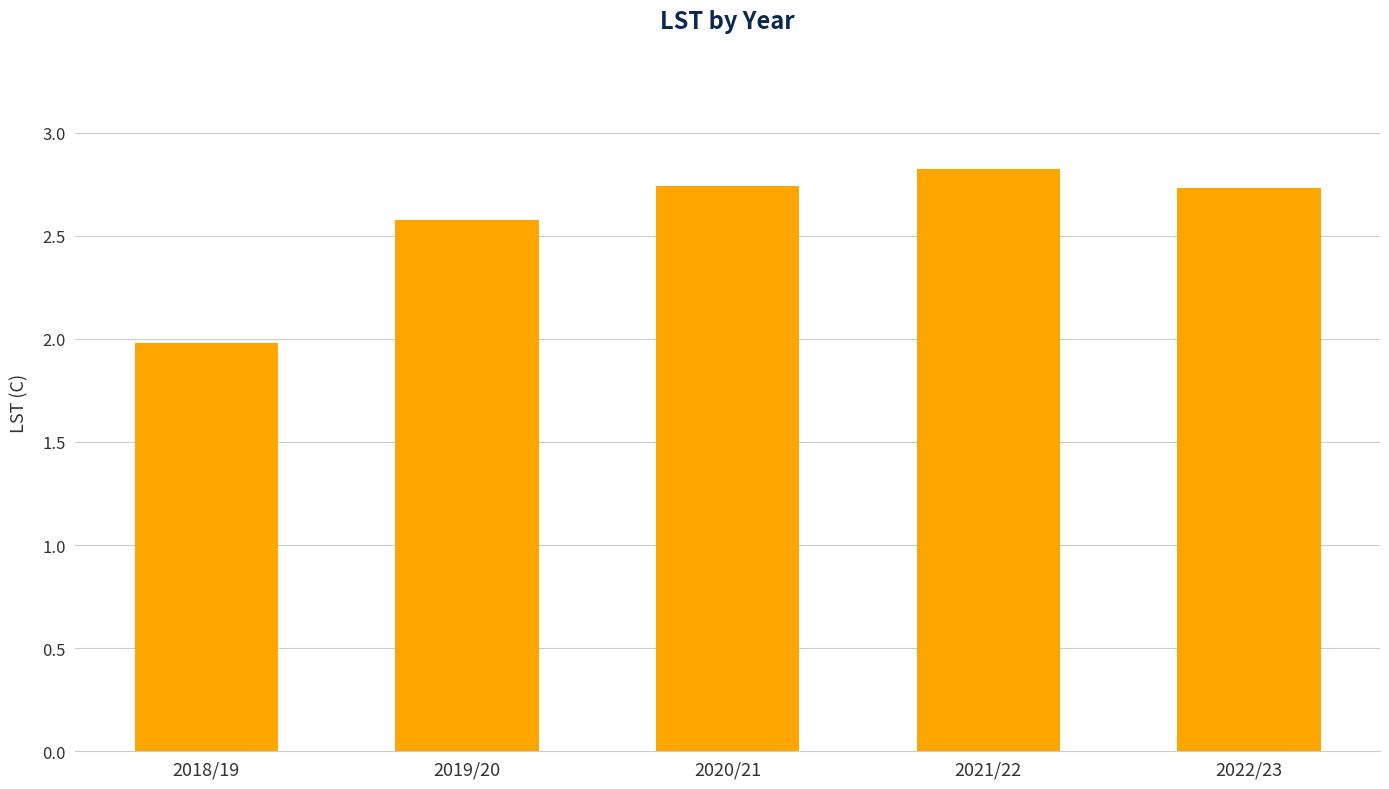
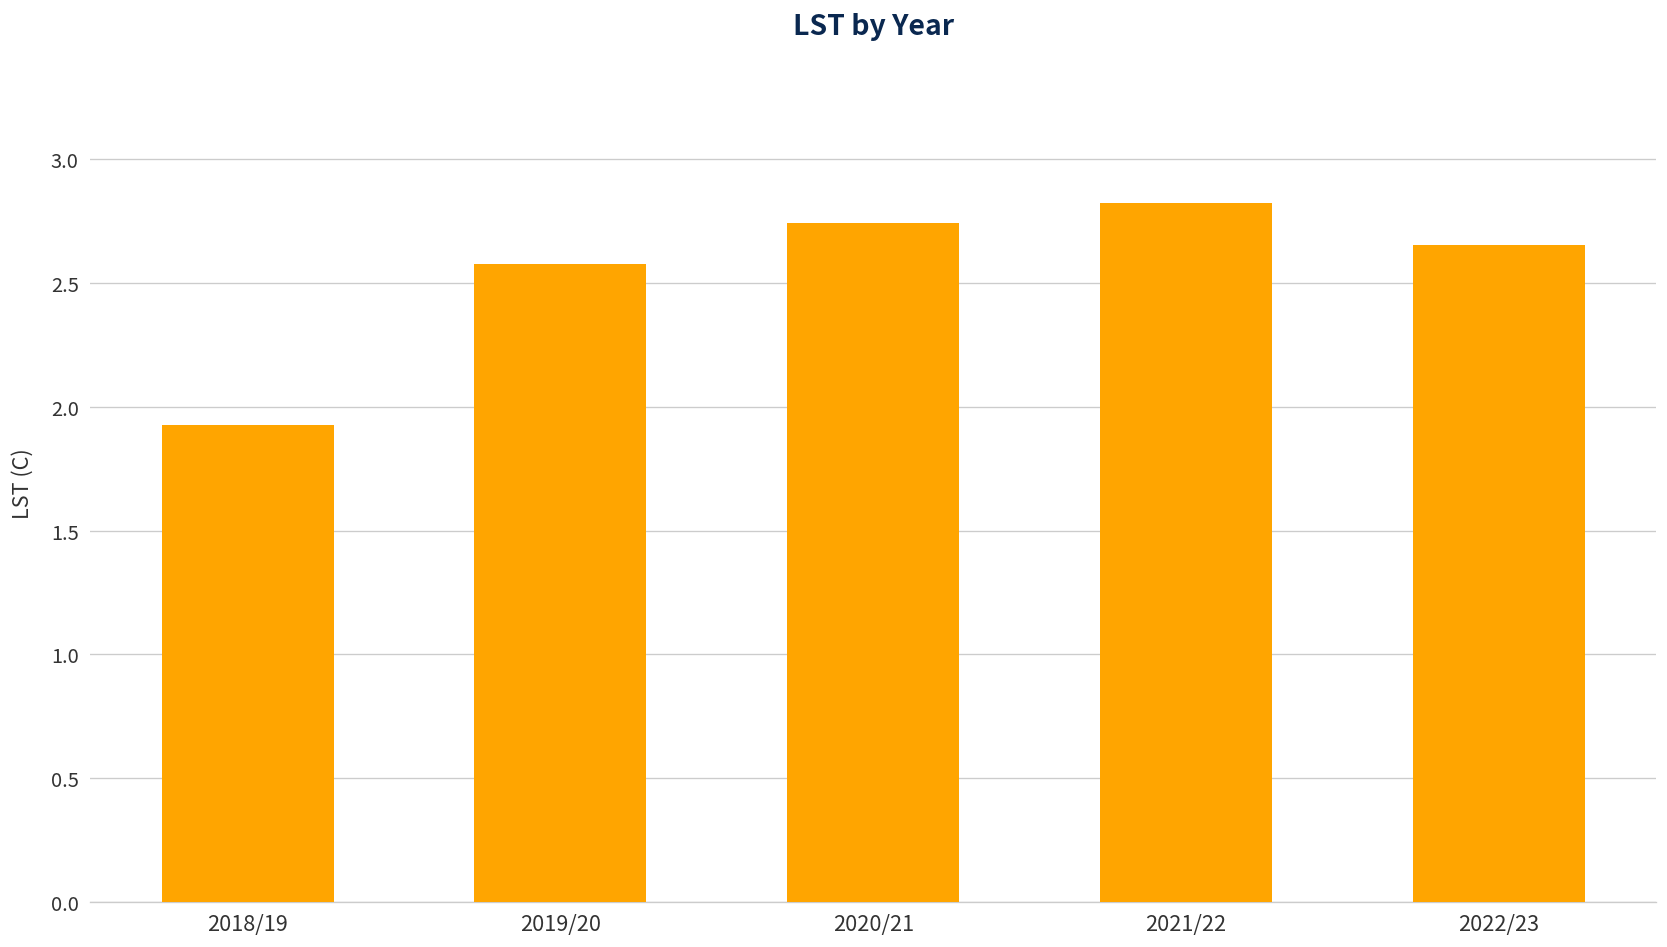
2018/19: 1.98 -> 1.93
2022/23: 2.73 -> 2.65
